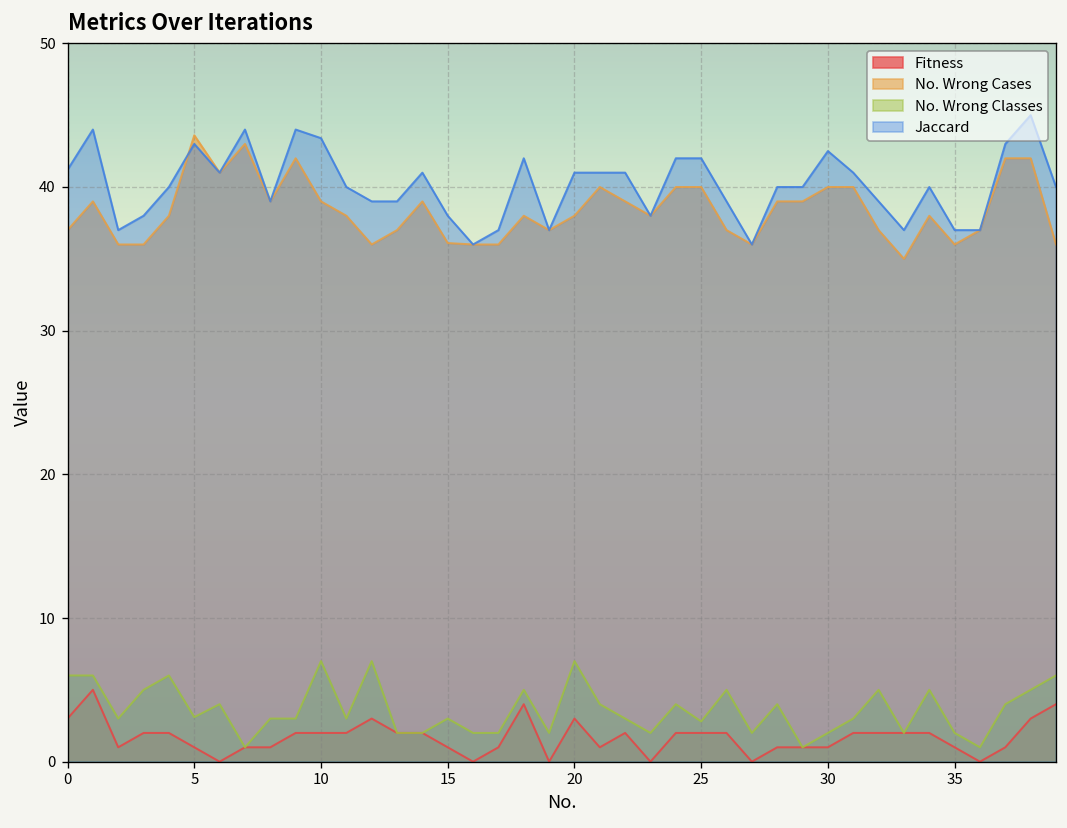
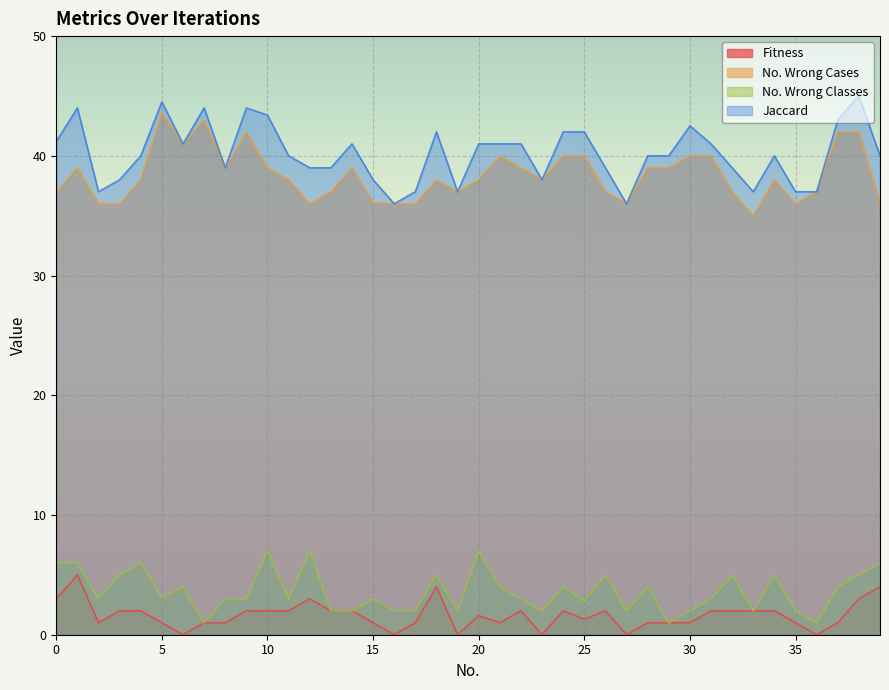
Jaccard, 5: 43.0 -> 44.5
Fitness, 20: 3.0 -> 1.6
Fitness, 25: 2.0 -> 1.3
